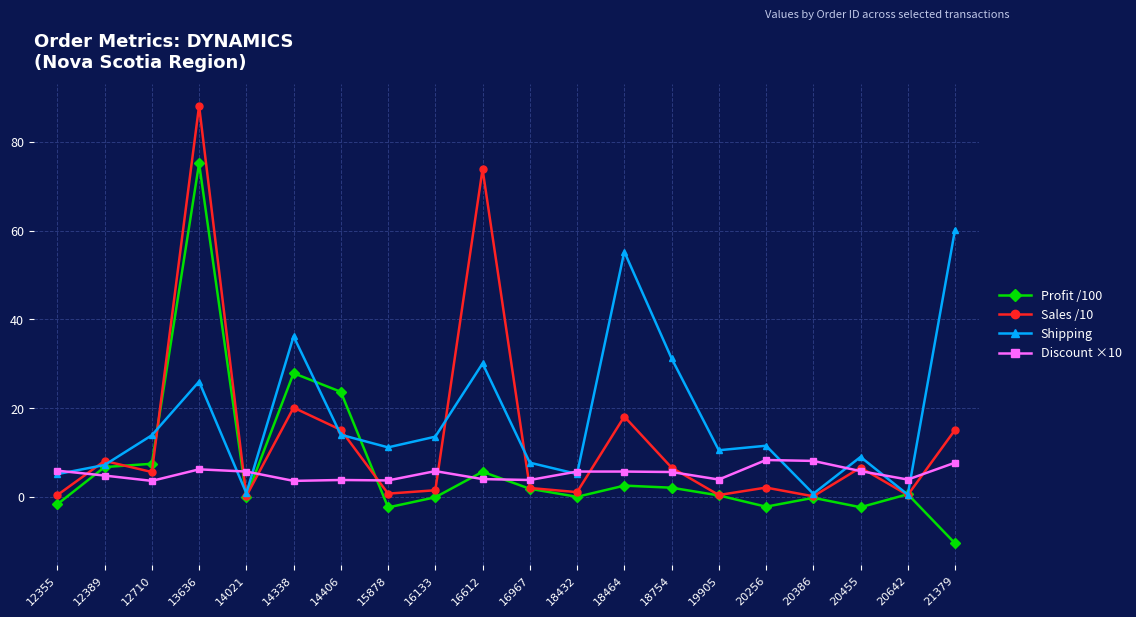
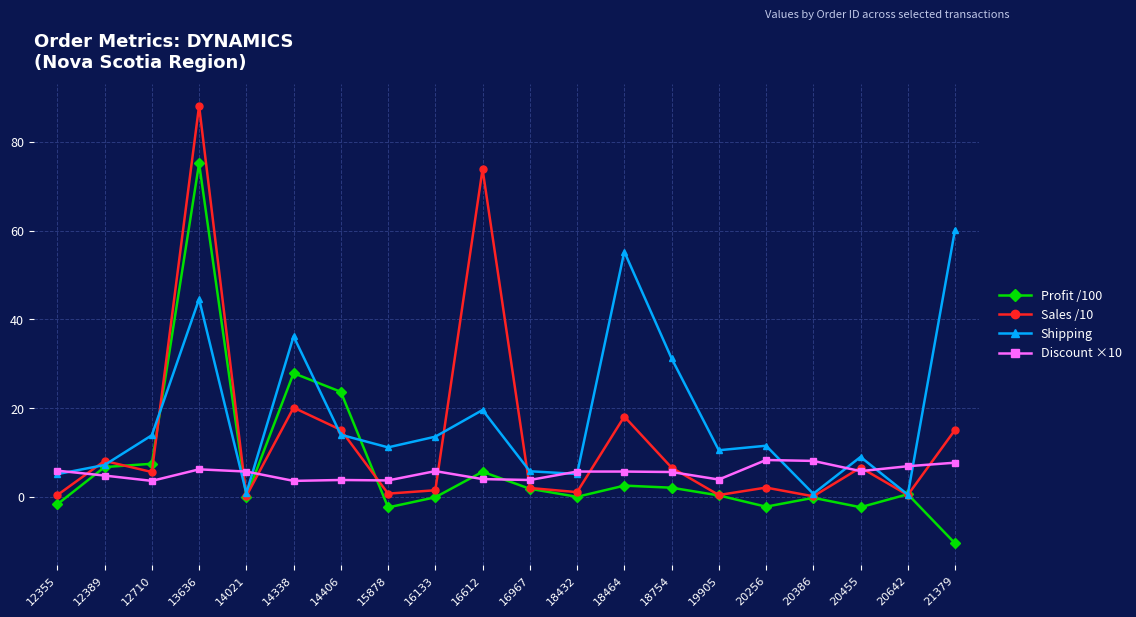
Shipping, 13636: 26 -> 45
Shipping, 16612: 30 -> 20
Shipping, 16967: 8 -> 6
Discount ×10, 20642: 4 -> 7
